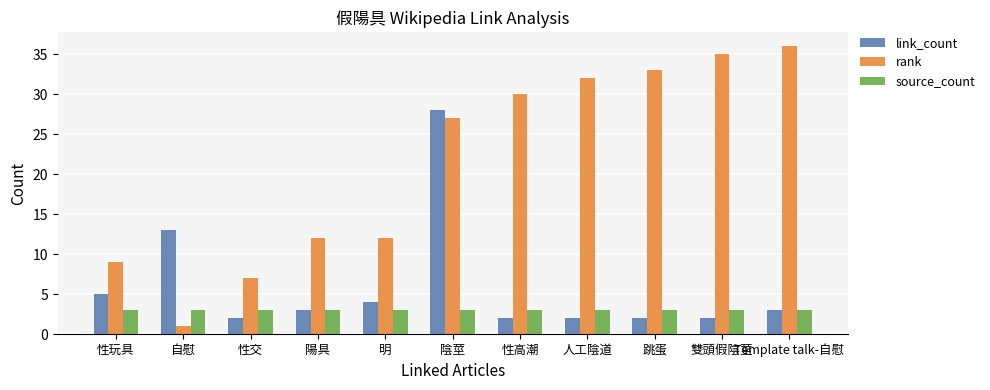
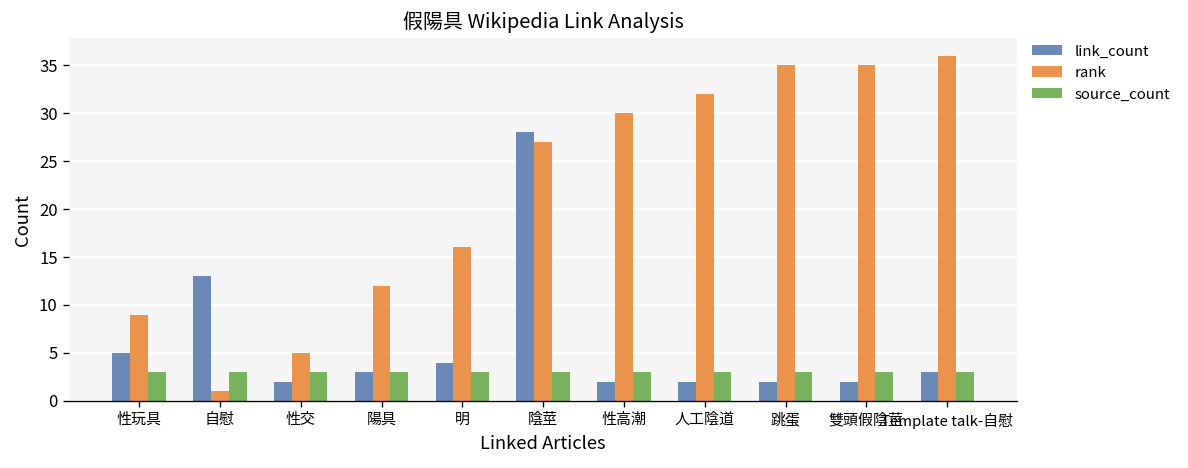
rank, 性交: 7 -> 5
rank, 明: 12 -> 16
rank, 跳蛋: 33 -> 35
